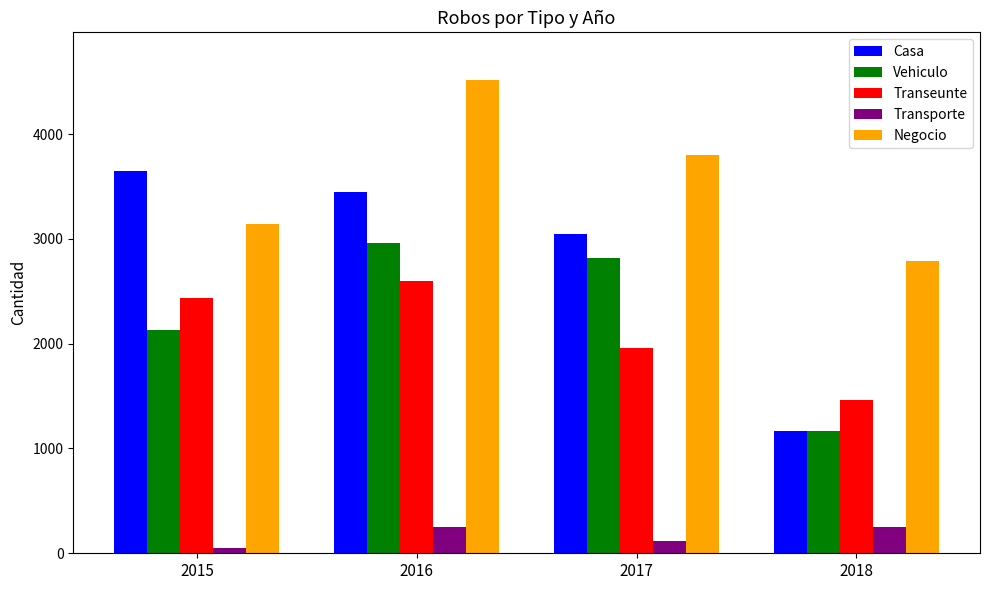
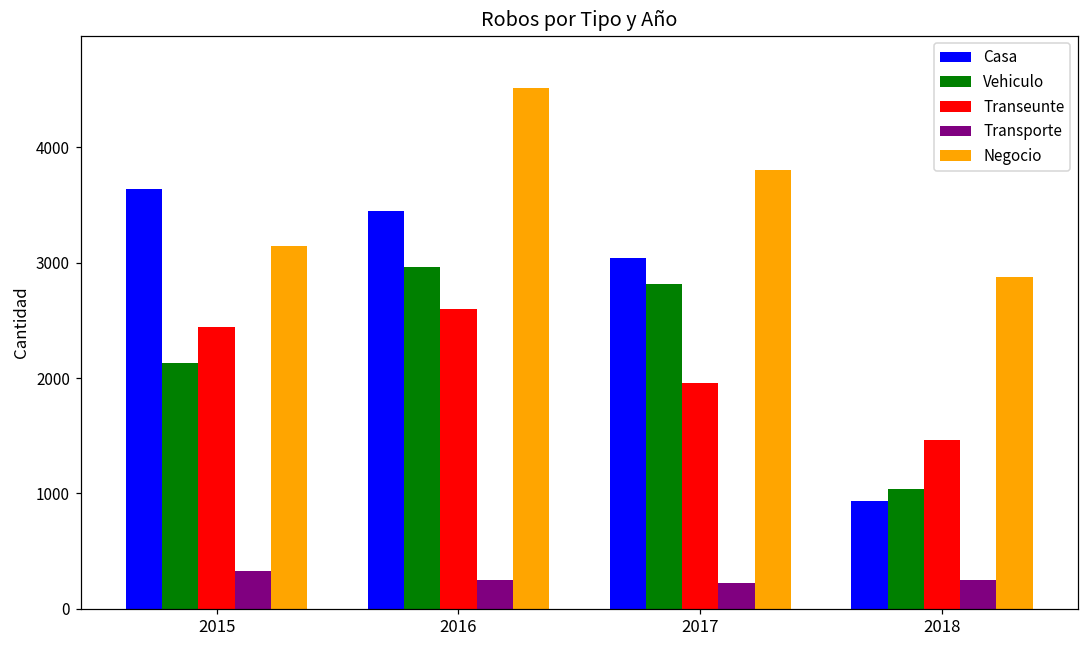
Transporte, 2015: 50 -> 330
Transporte, 2017: 120 -> 220
Casa, 2018: 1170 -> 940
Vehiculo, 2018: 1170 -> 1040
Negocio, 2018: 2790 -> 2870
